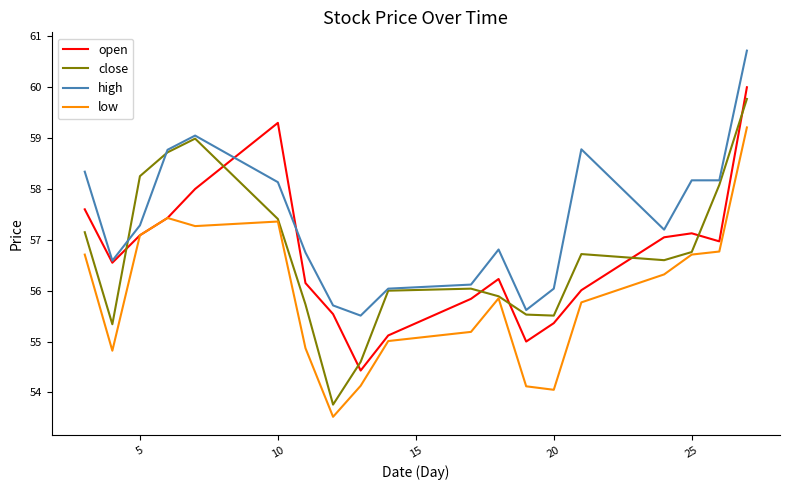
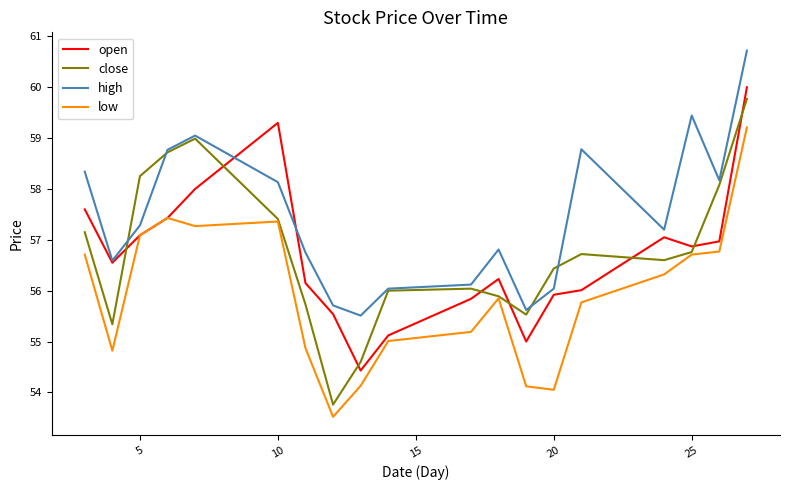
open, 20: 55.4 -> 55.9
close, 20: 55.5 -> 56.4
open, 25: 57.1 -> 56.9
high, 25: 58.2 -> 59.4
